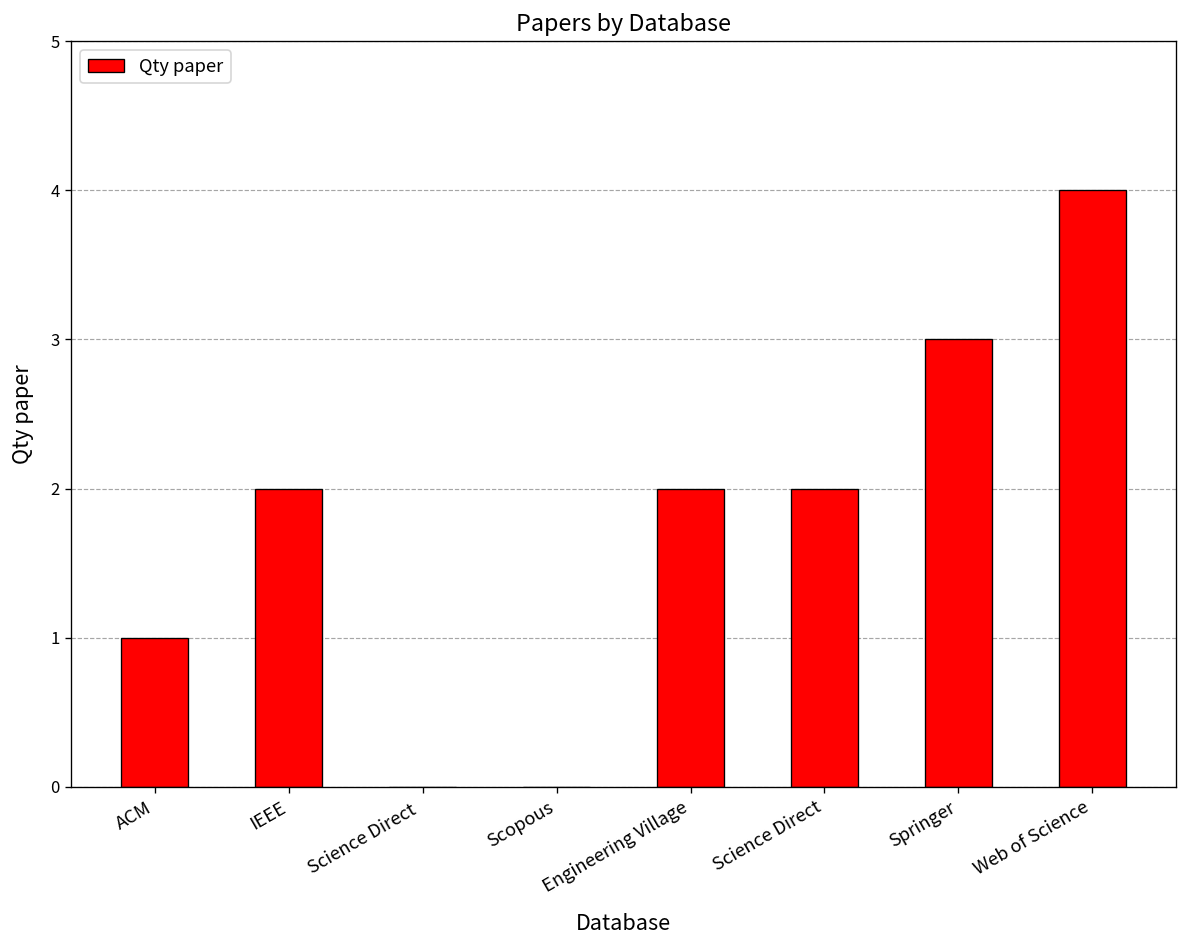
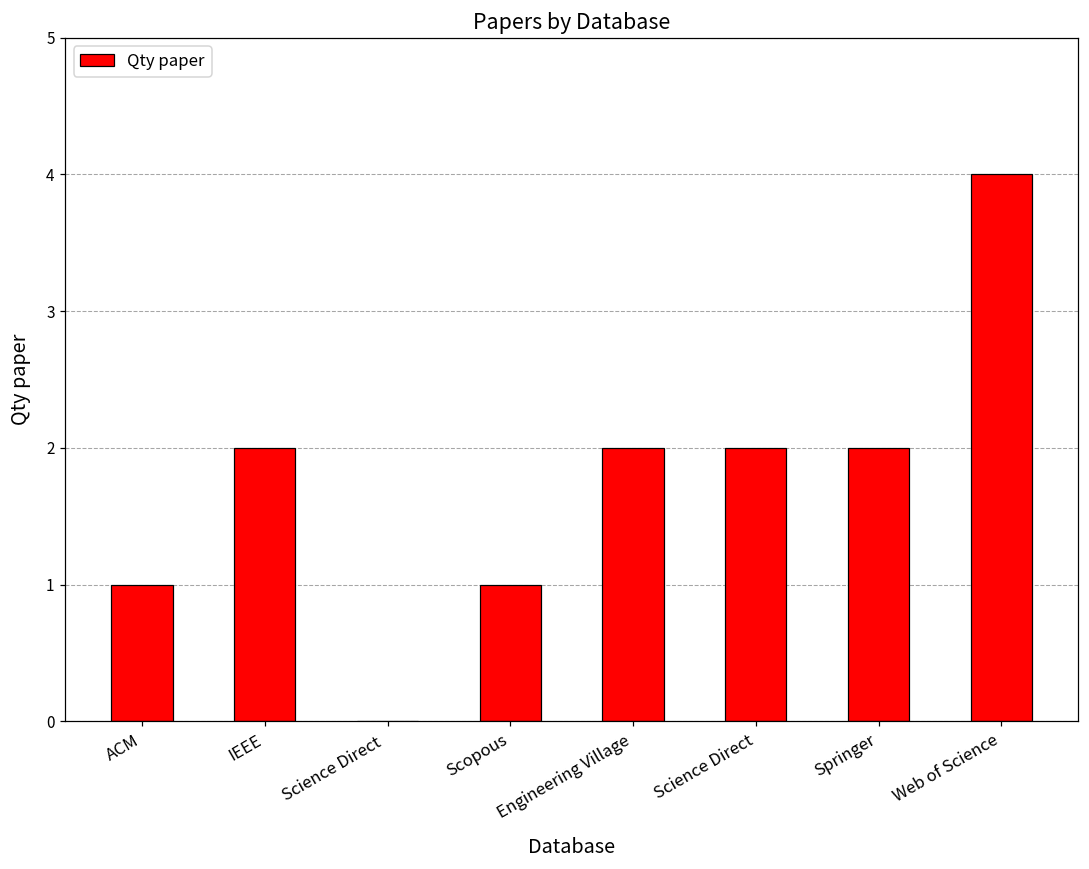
Scopous: 0 -> 1
Springer: 3 -> 2
